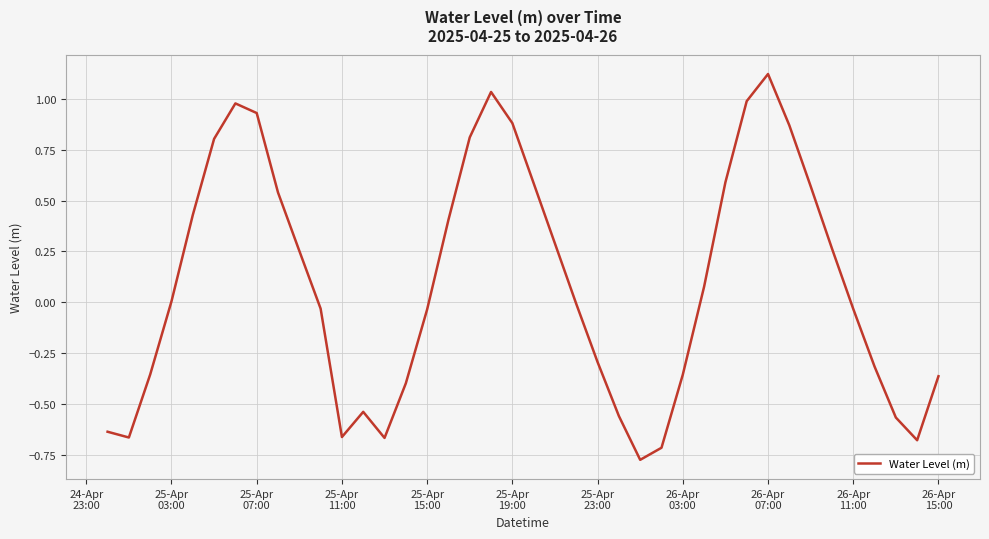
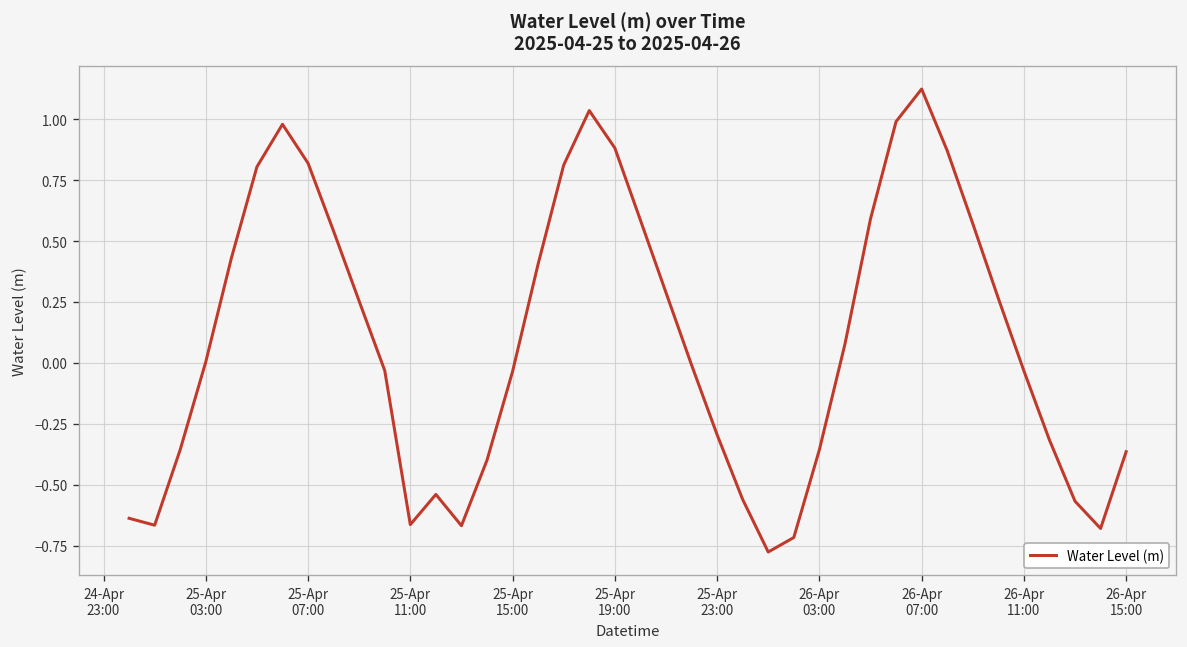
25-Apr 07:00: 0.93 -> 0.82
